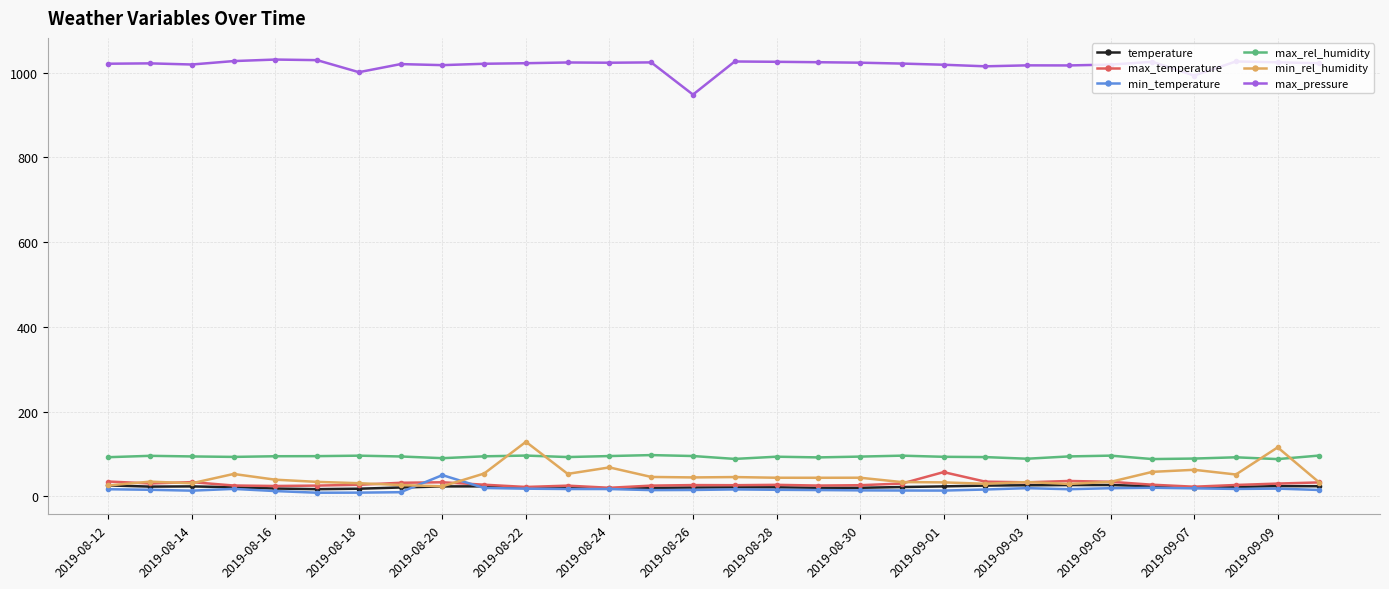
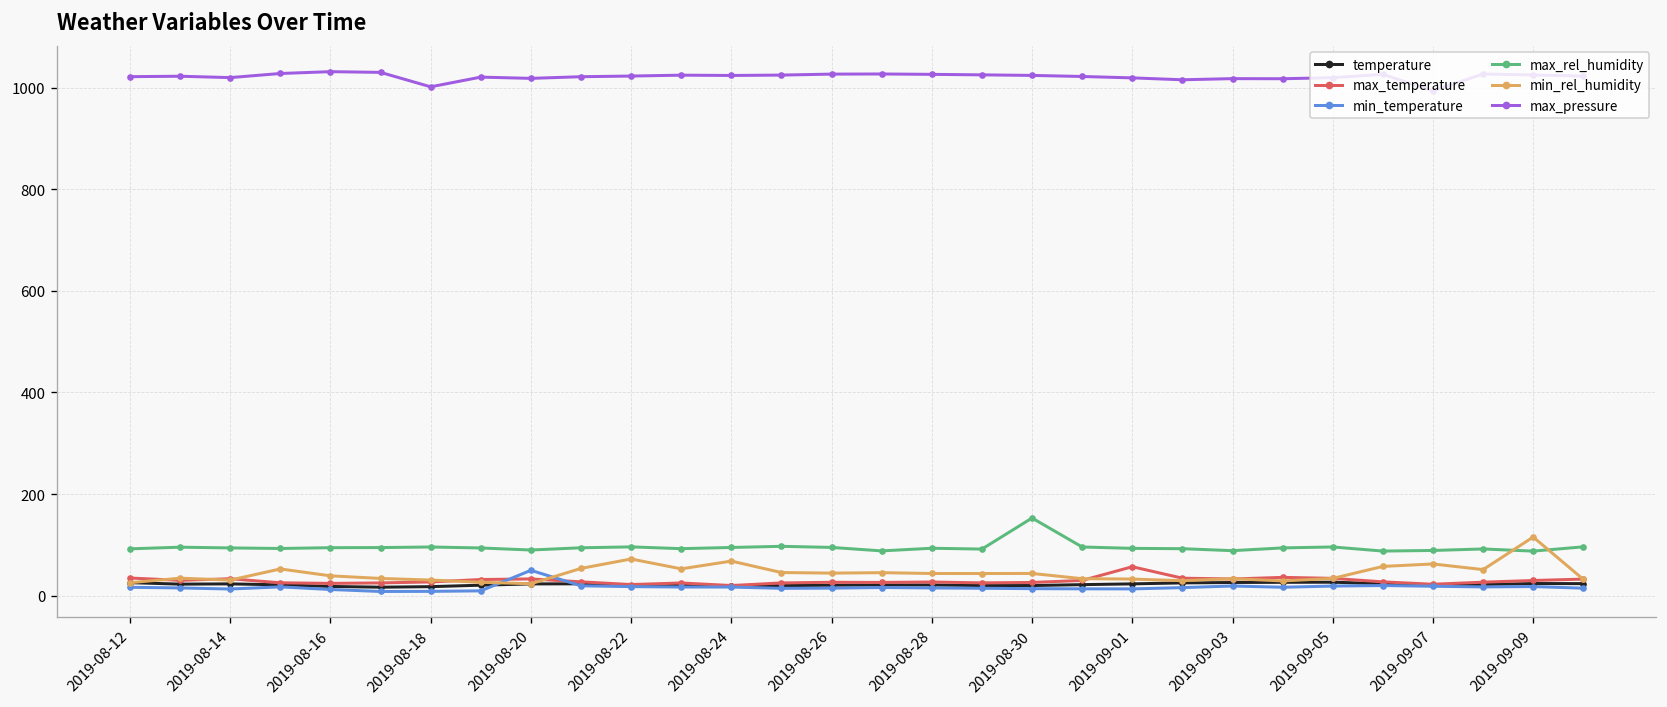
min_rel_humidity, 2019-08-22: 130 -> 70
max_pressure, 2019-08-26: 950 -> 1030
max_rel_humidity, 2019-08-30: 90 -> 150
